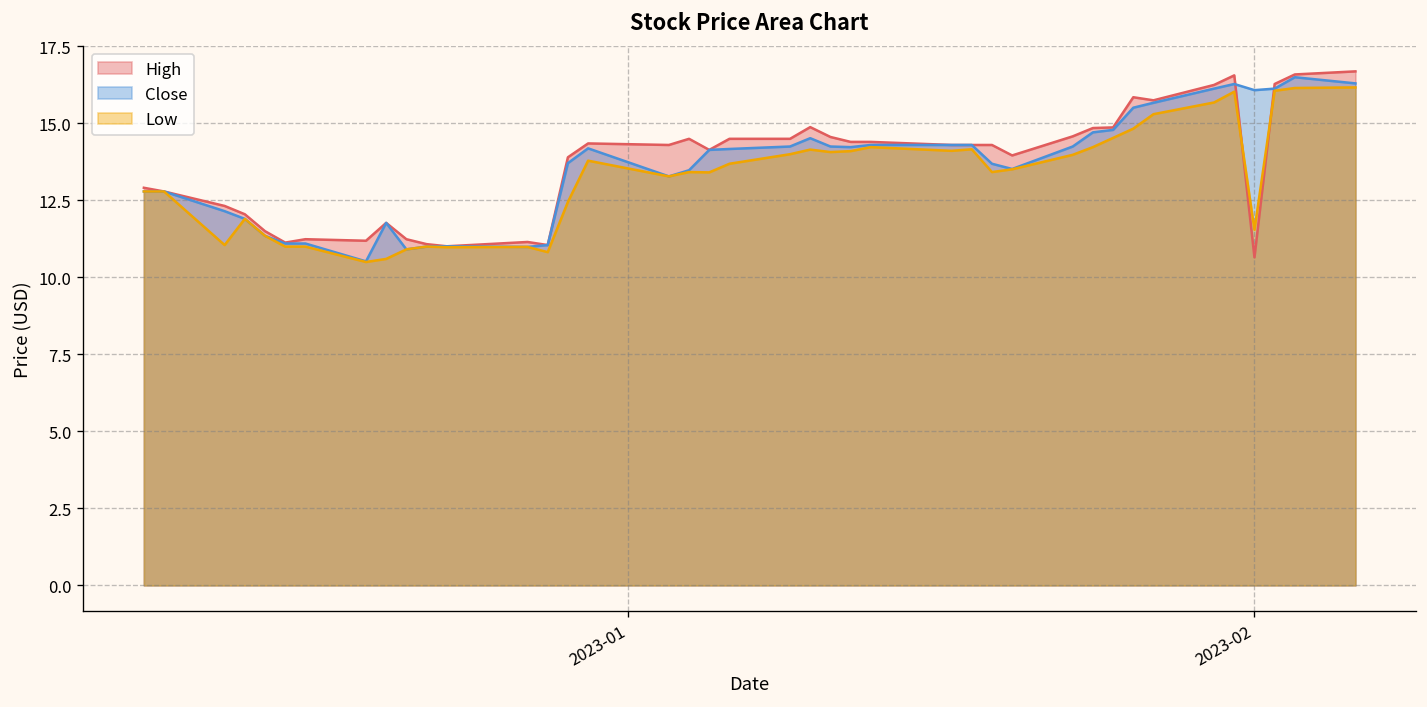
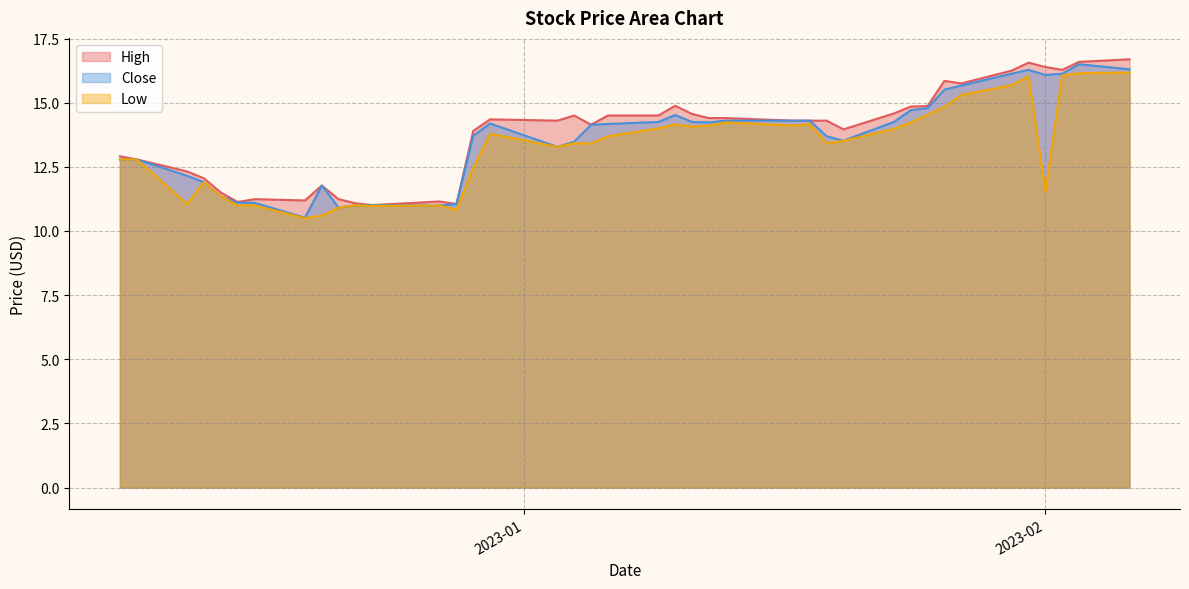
High, 2023-02: 10.7 -> 16.4
